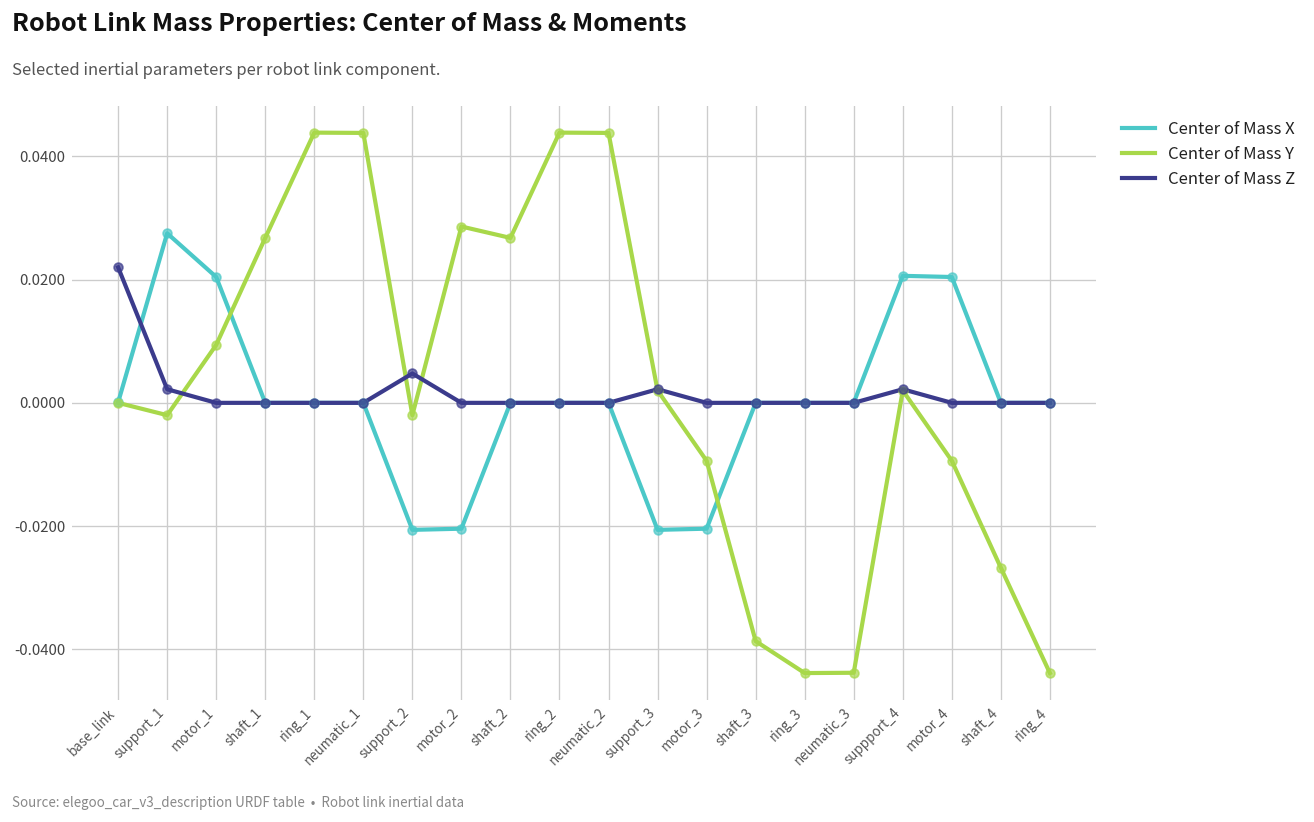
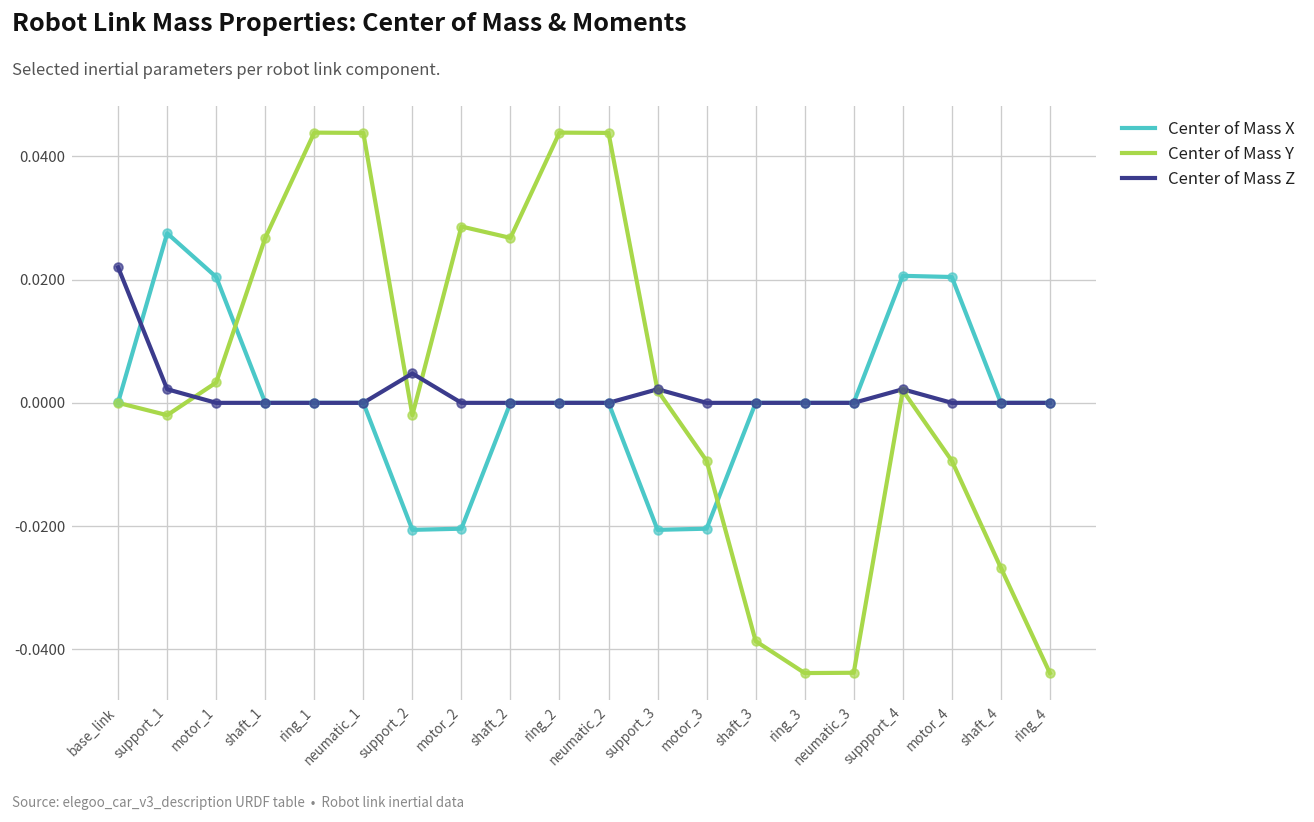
Center of Mass Y, motor_1: 0.009 -> 0.003
